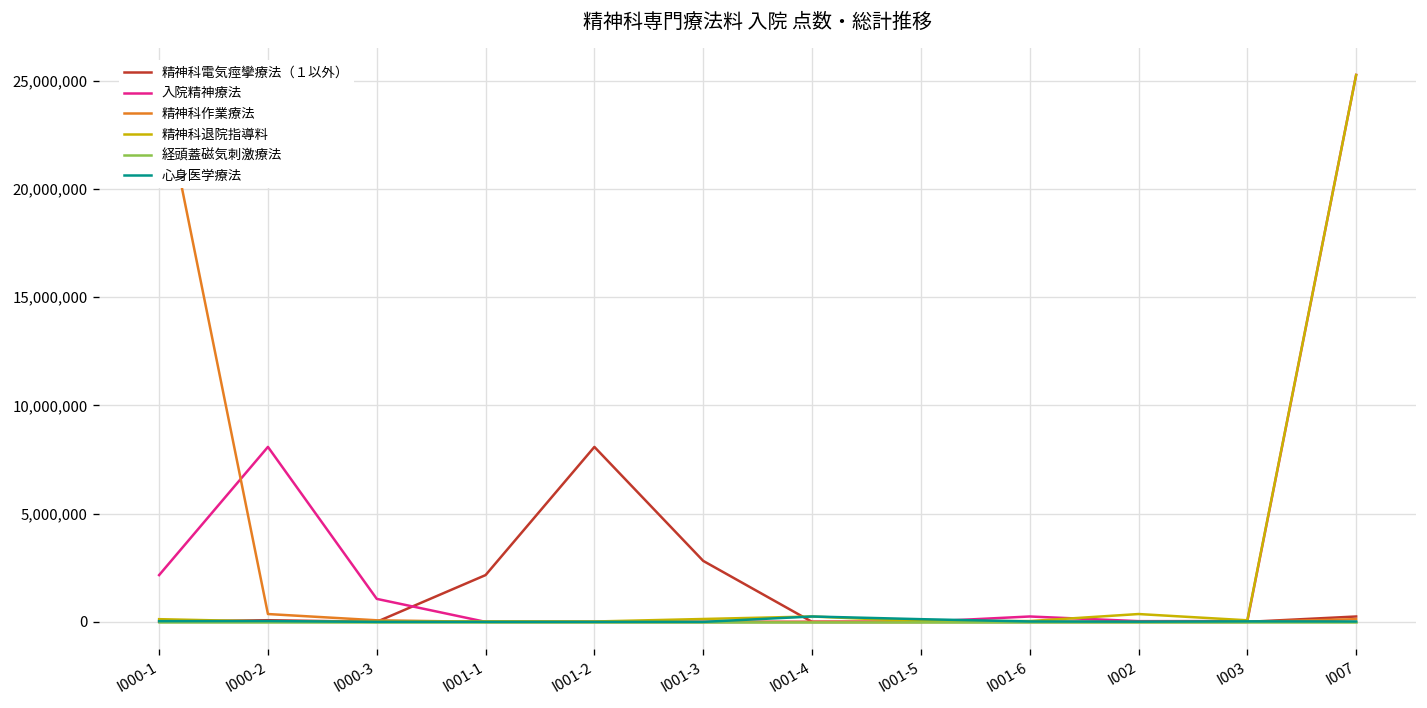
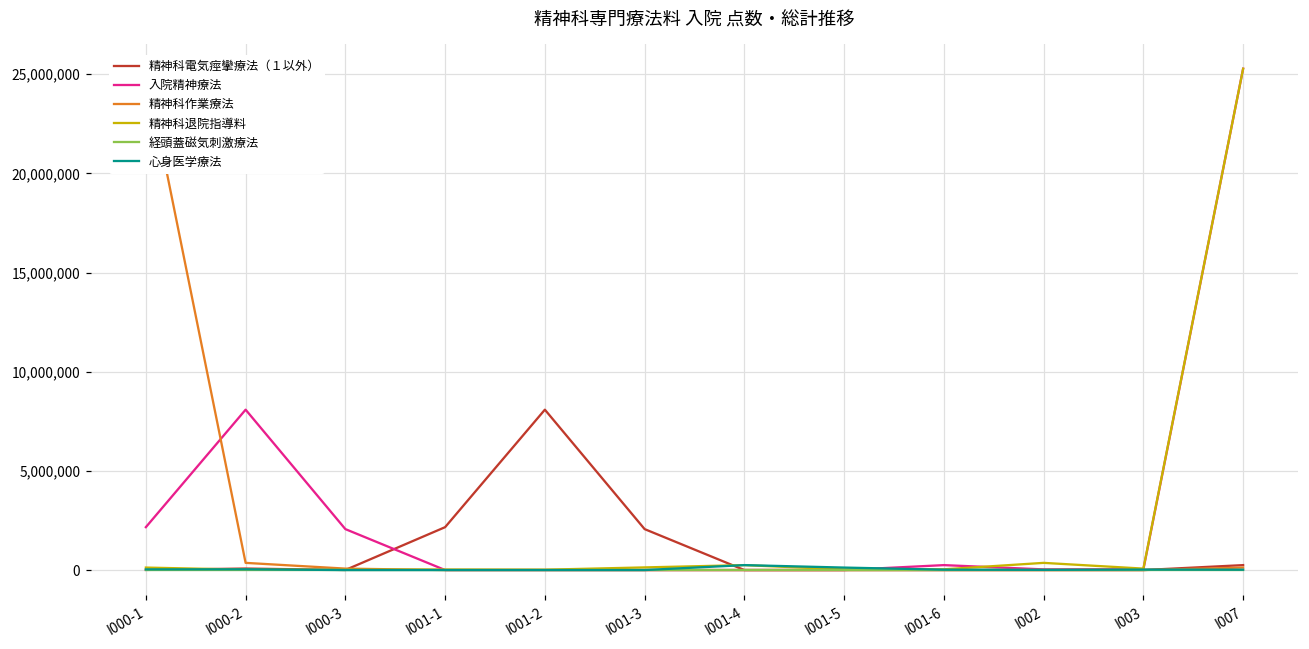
入院精神療法, I000-3: 1,100,000 -> 2,100,000
精神科電気痙攣療法（１以外）, I001-3: 2,800,000 -> 2,100,000
